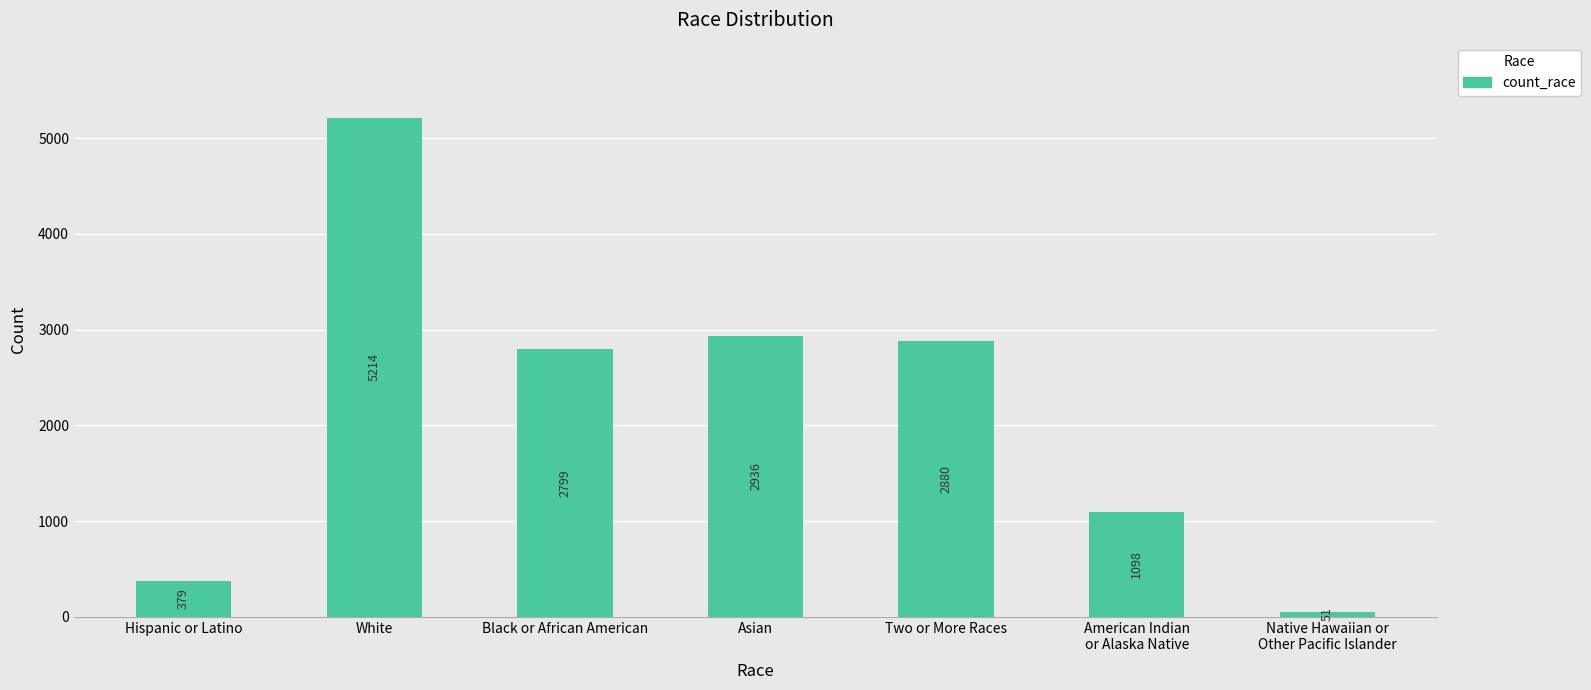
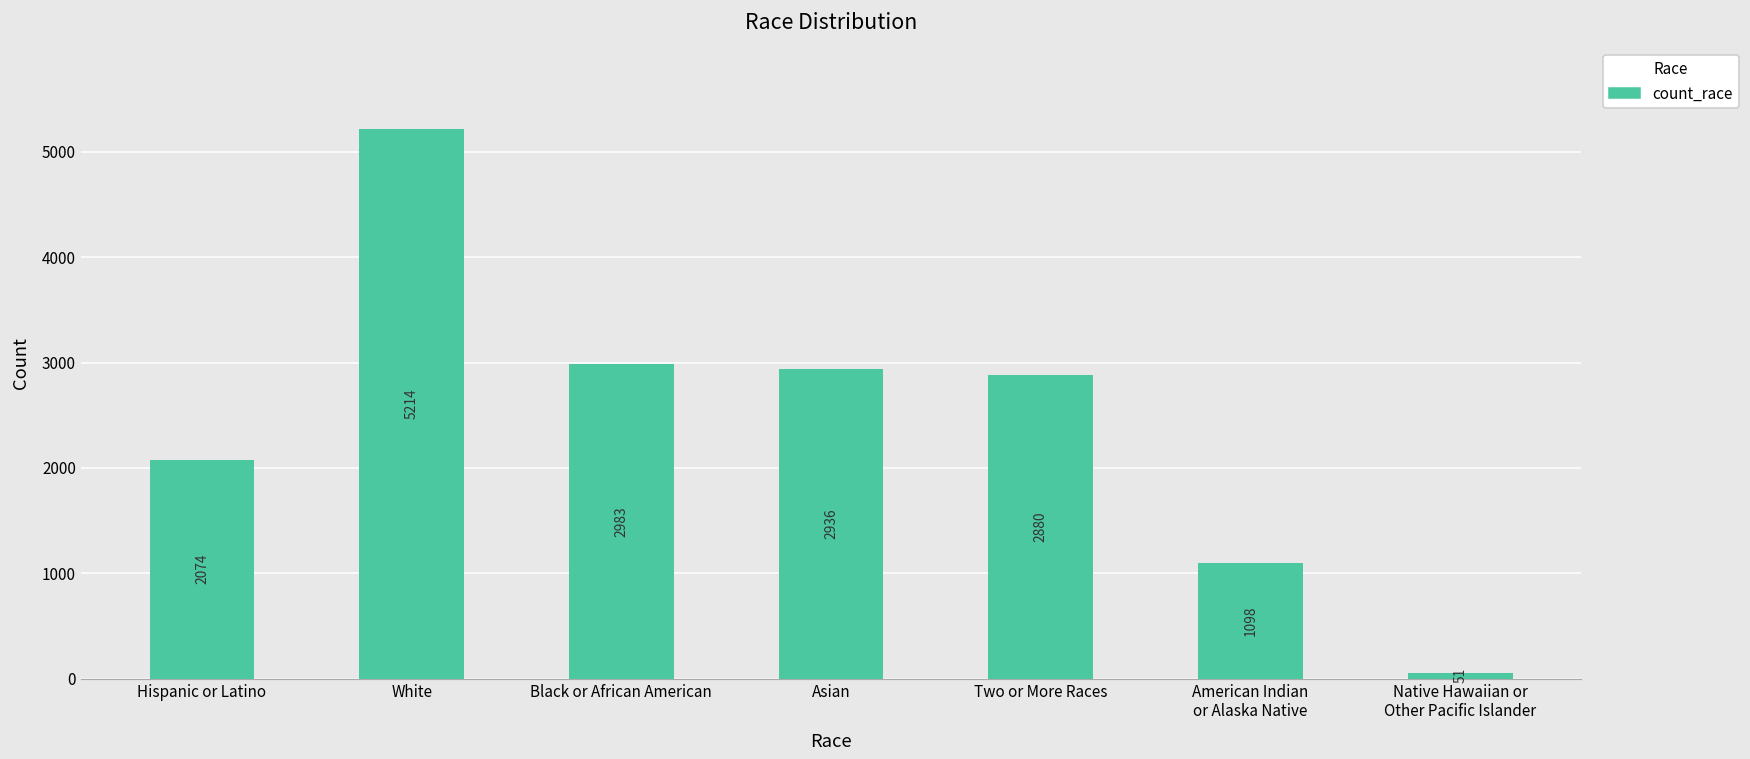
Hispanic or Latino: 379 -> 2074
Black or African American: 2799 -> 2983
